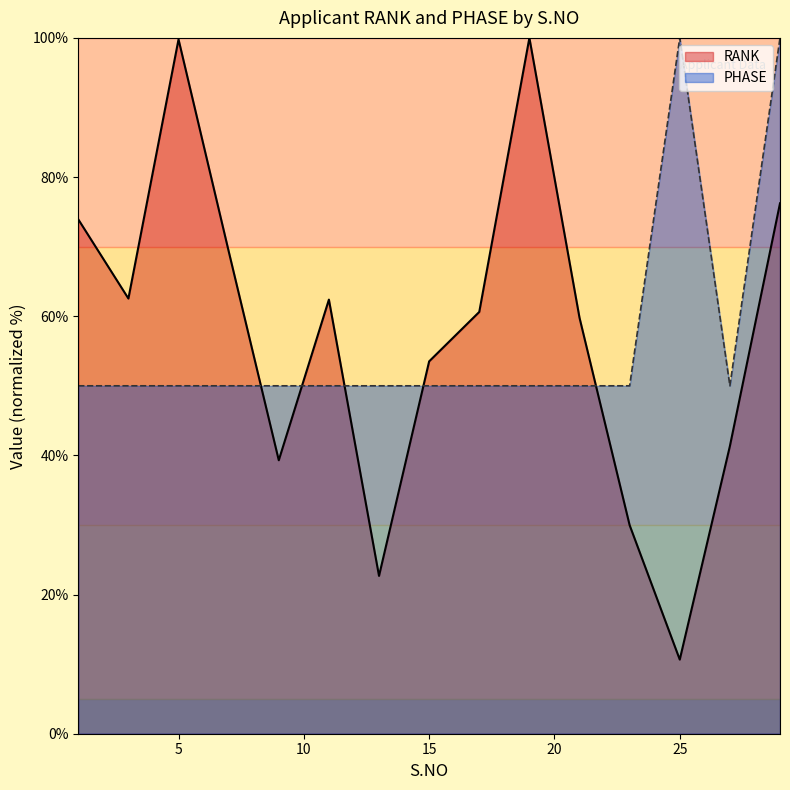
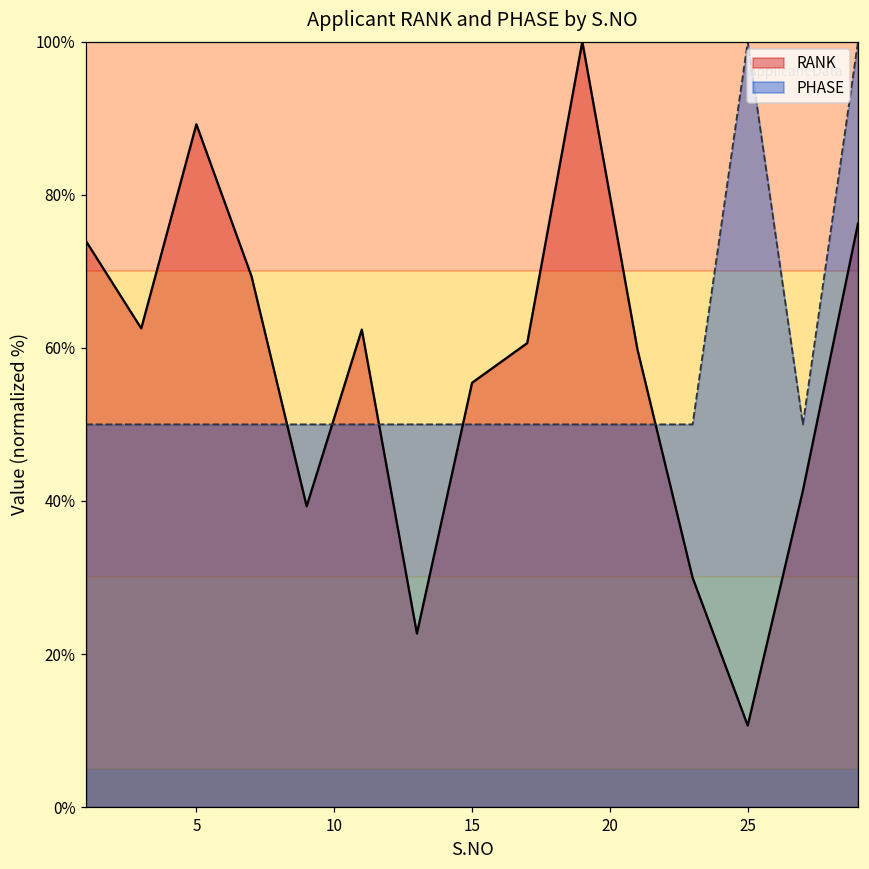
RANK, 5: 100% -> 89%
RANK, 15: 54% -> 55%
